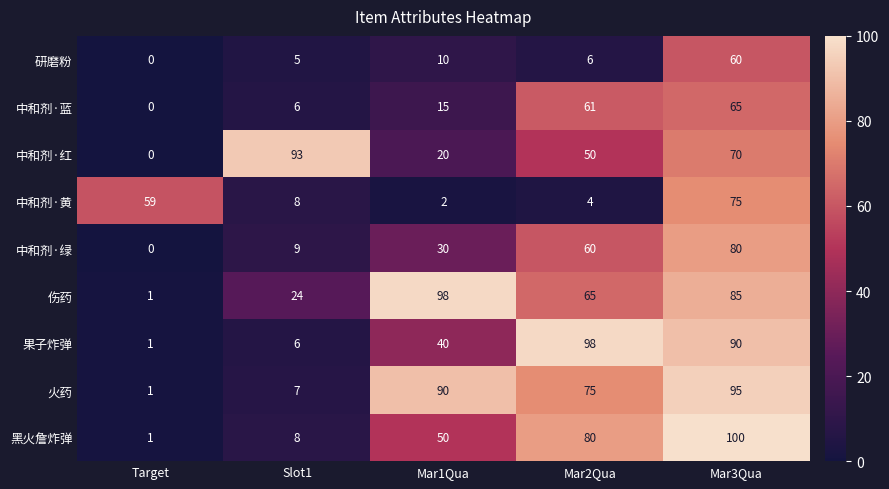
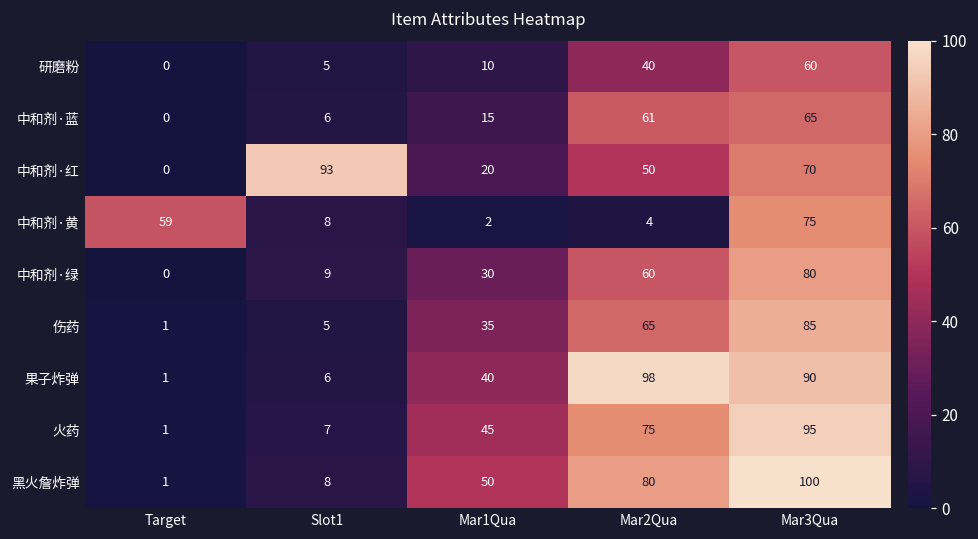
研磨粉, Mar2Qua: 6 -> 40
伤药, Slot1: 24 -> 5
伤药, Mar1Qua: 98 -> 35
火药, Mar1Qua: 90 -> 45
